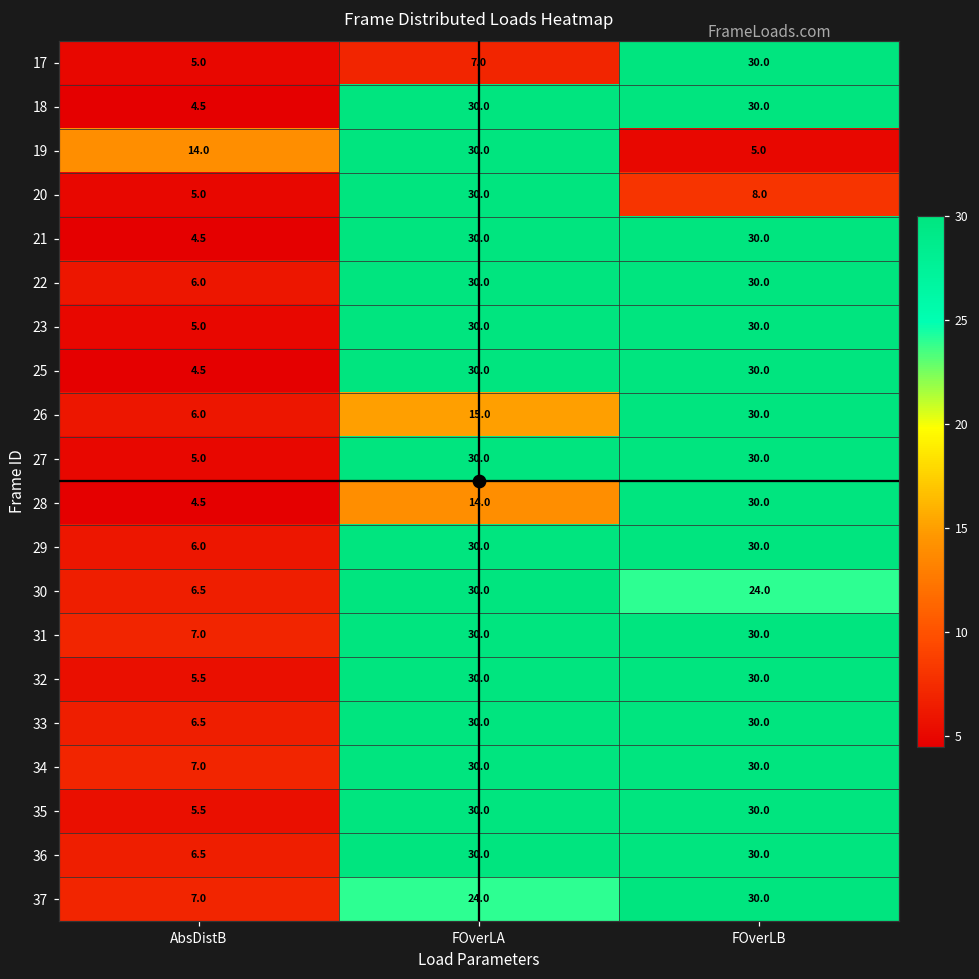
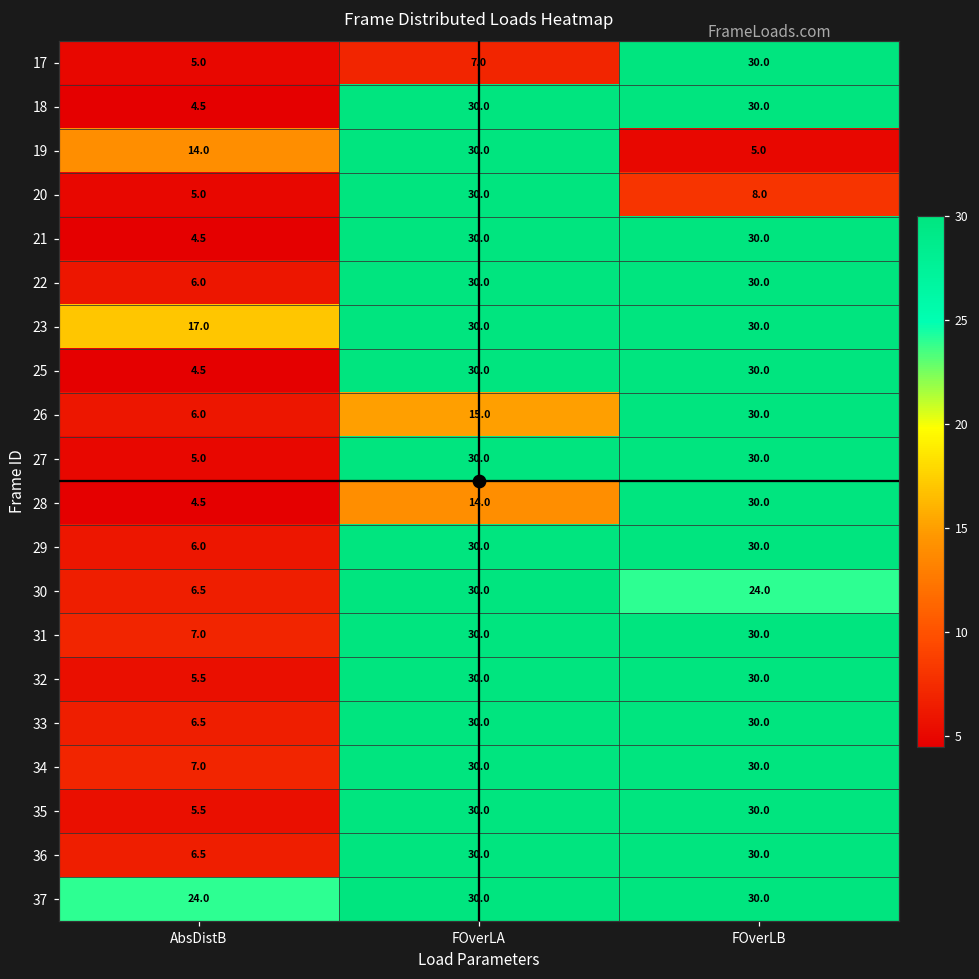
23, AbsDistB: 5.0 -> 17.0
37, AbsDistB: 7.0 -> 24.0
37, FOverLA: 24.0 -> 30.0
